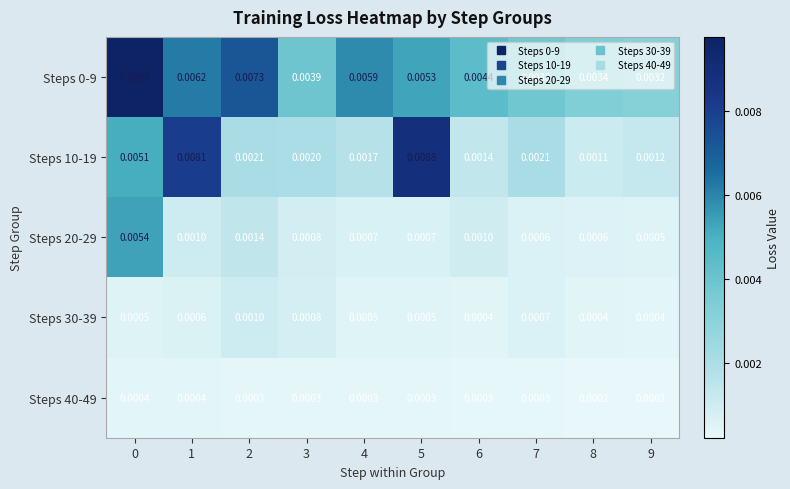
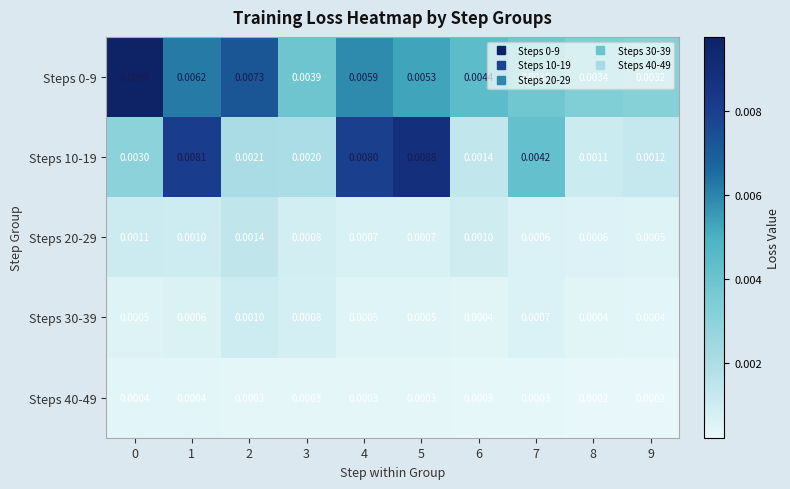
Steps 10-19, 0: 0.0051 -> 0.0030
Steps 10-19, 4: 0.0017 -> 0.0080
Steps 10-19, 7: 0.0021 -> 0.0042
Steps 20-29, 0: 0.0054 -> 0.0011
